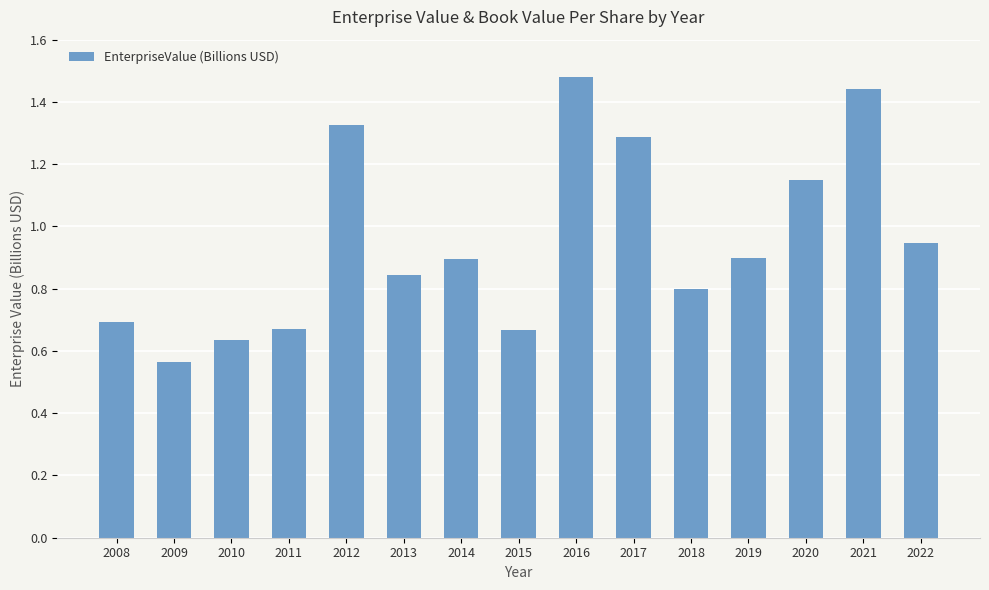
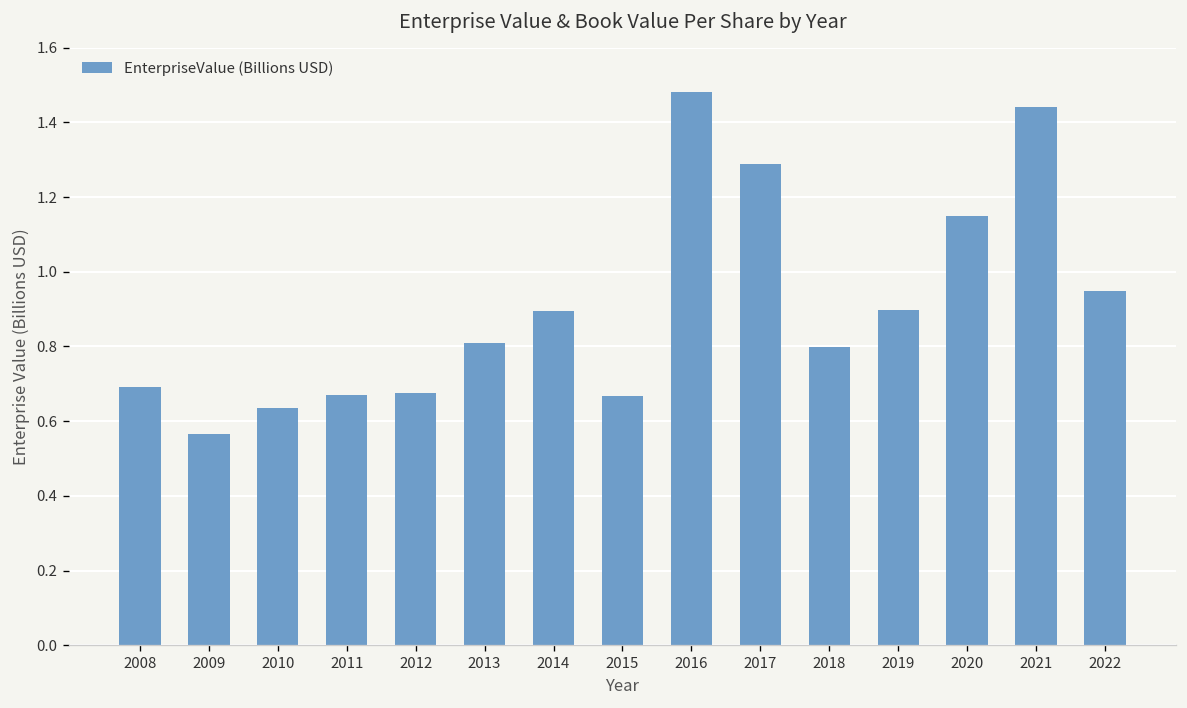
2012: 1.32 -> 0.68
2013: 0.84 -> 0.81
